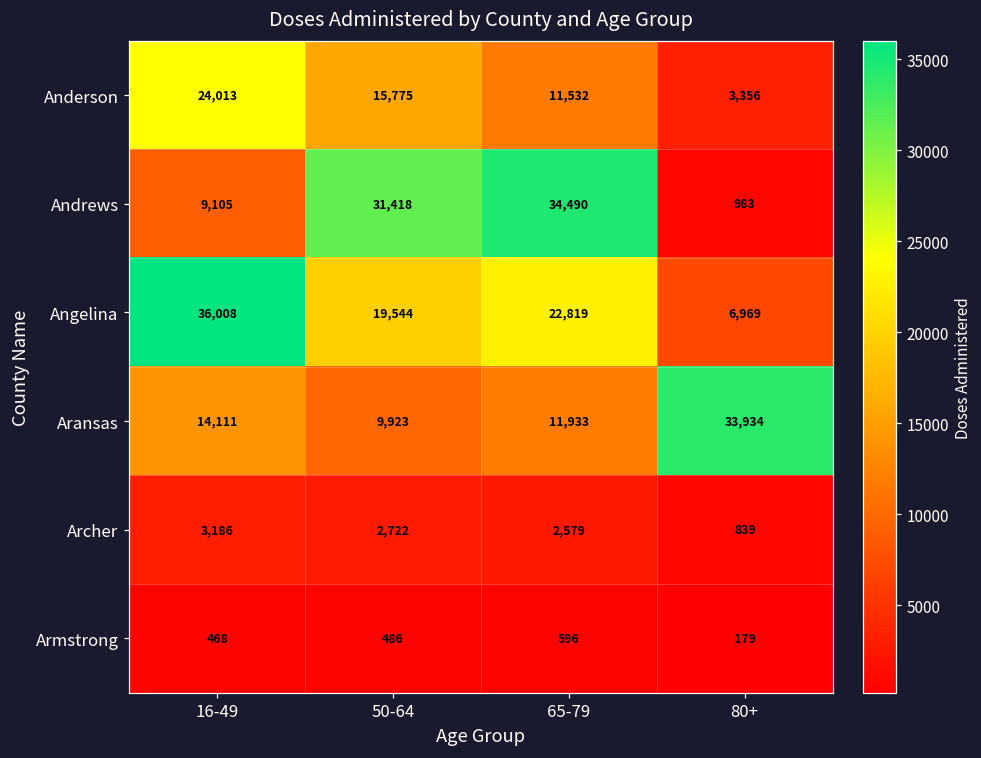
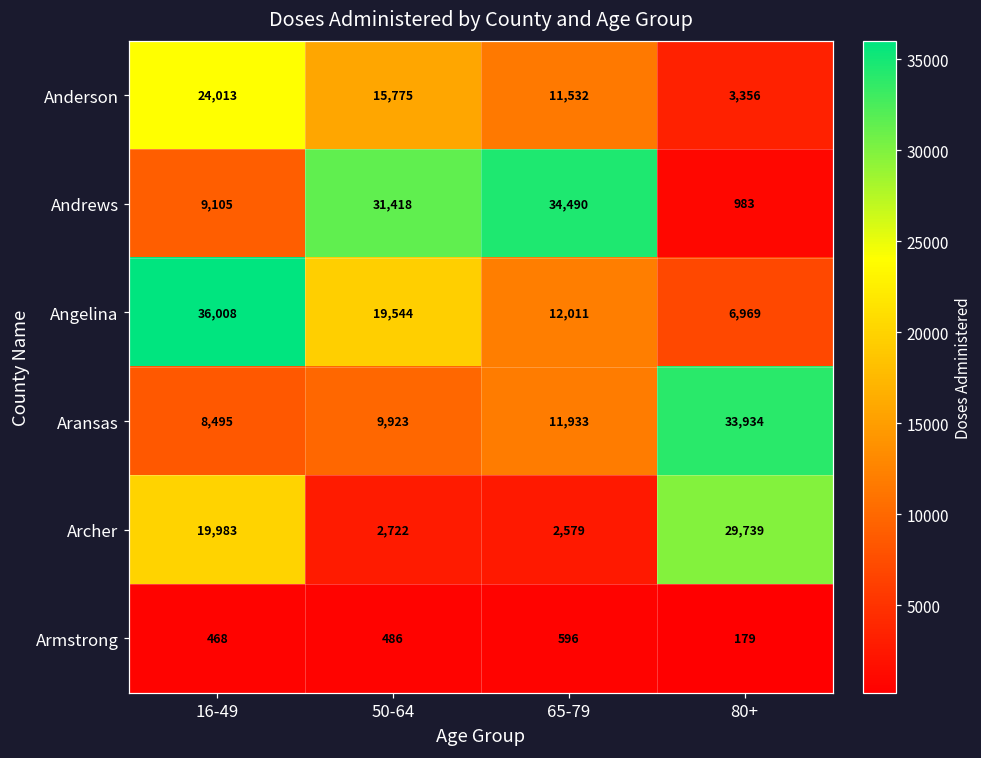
Angelina, 65-79: 22,819 -> 12,011
Aransas, 16-49: 14,111 -> 8,495
Archer, 16-49: 3,186 -> 19,983
Archer, 80+: 839 -> 29,739
